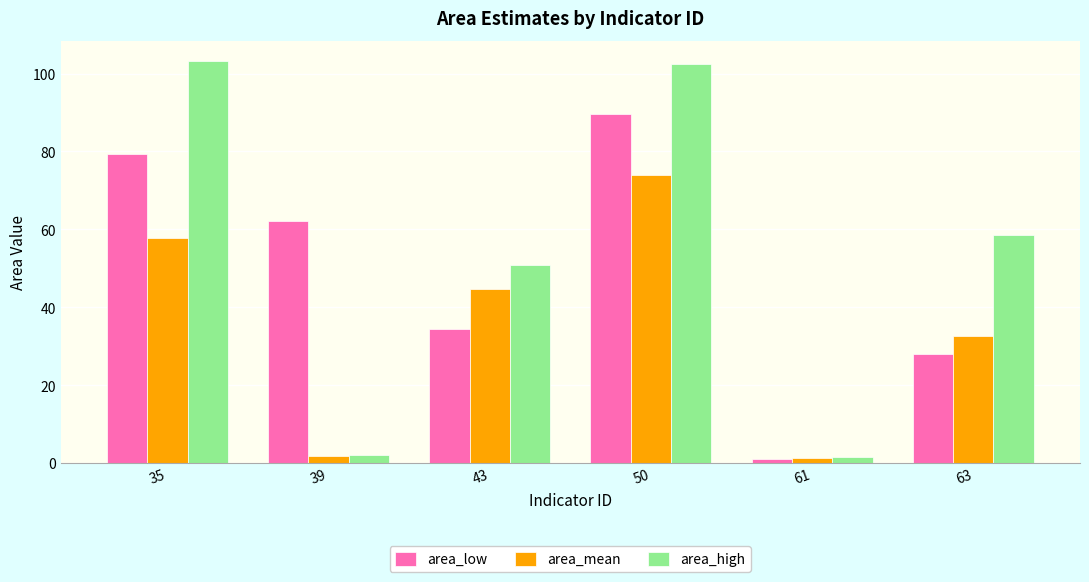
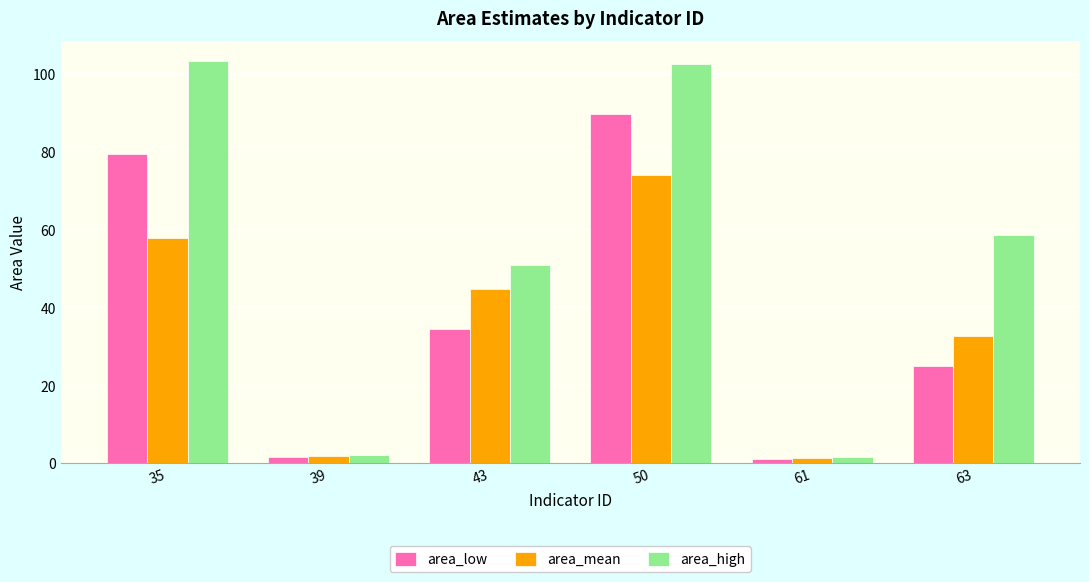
area_low, 39: 62 -> 2
area_low, 63: 28 -> 25
